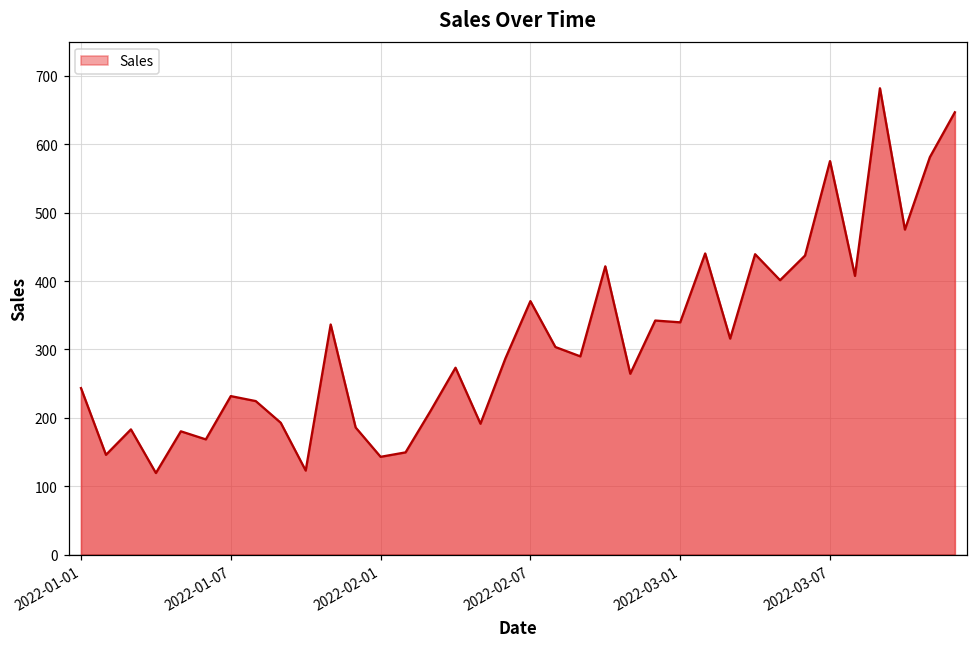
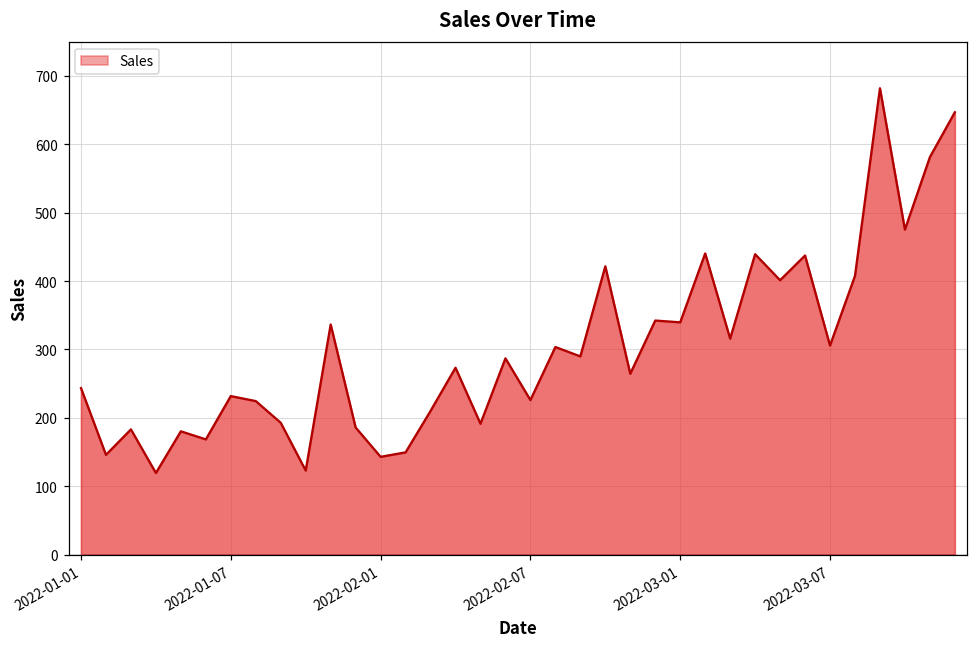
2022-02-07: 370 -> 230
2022-03-07: 580 -> 310
